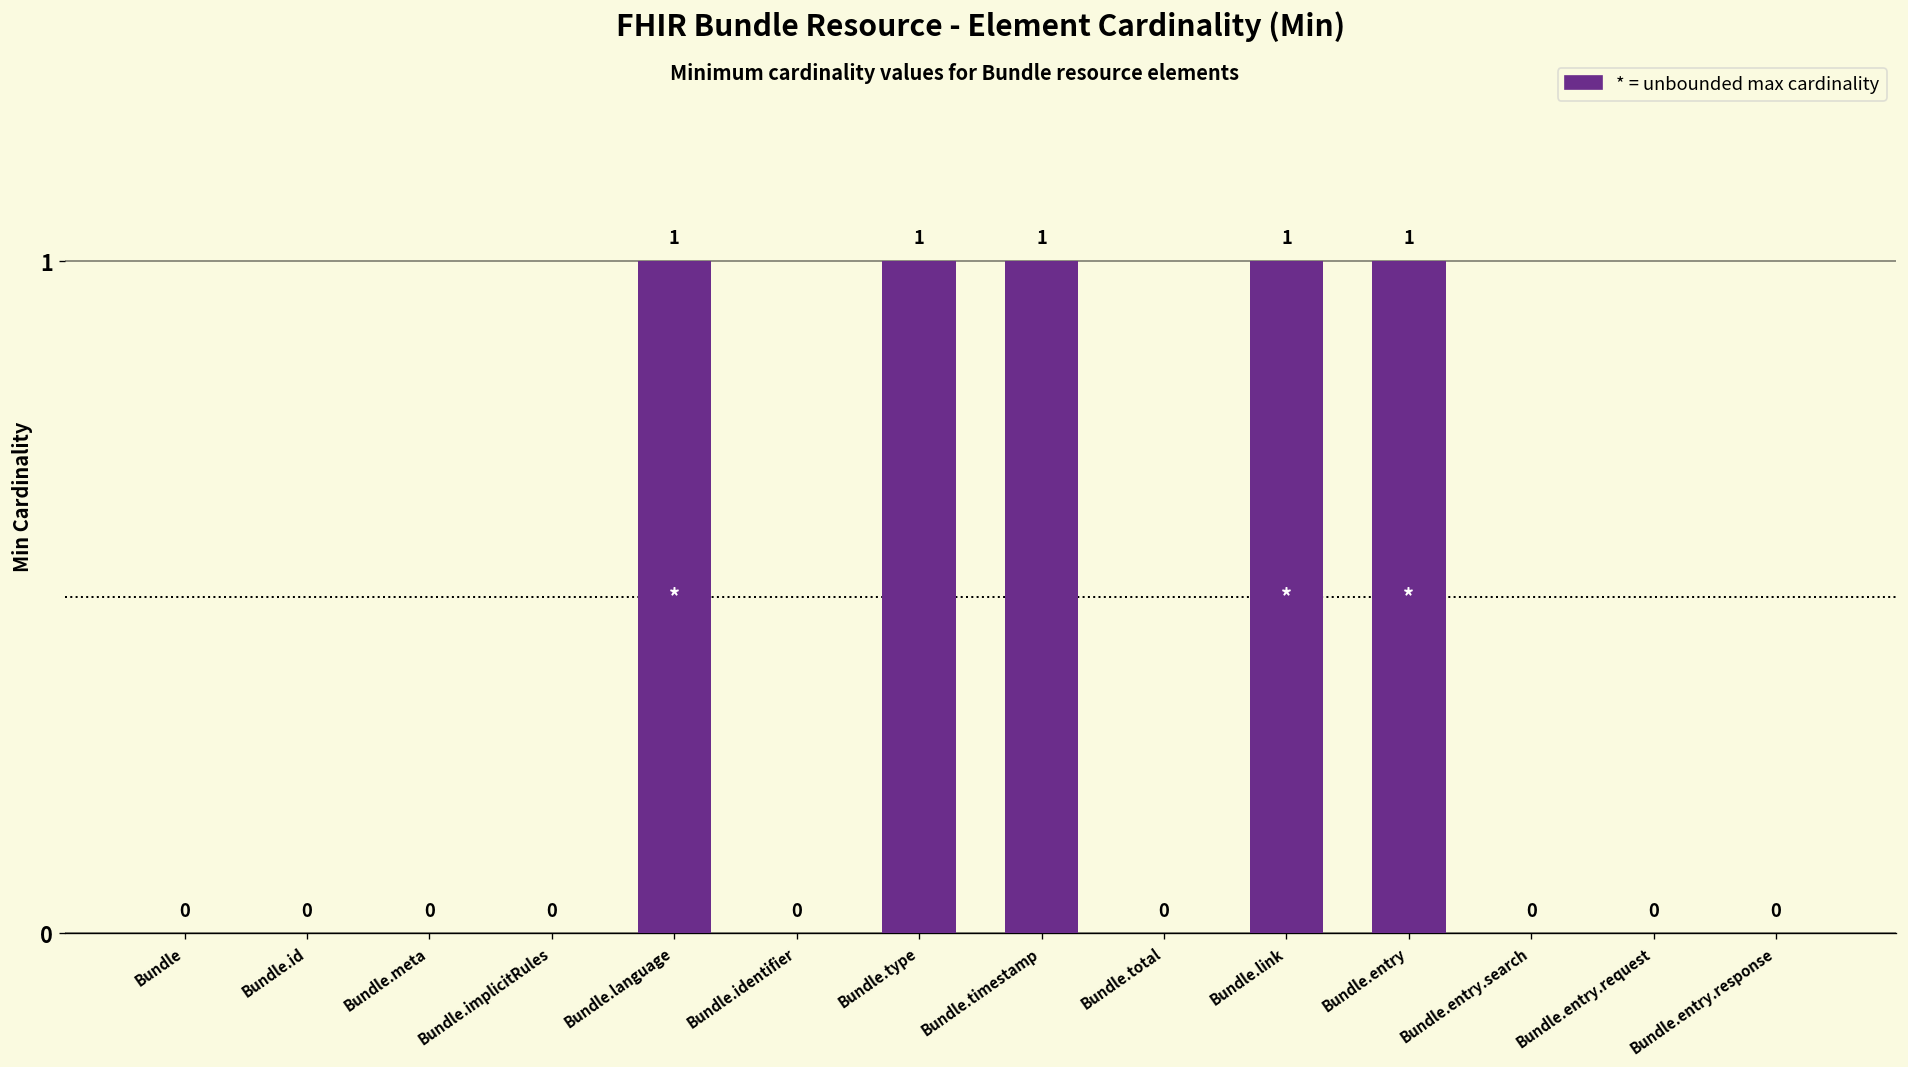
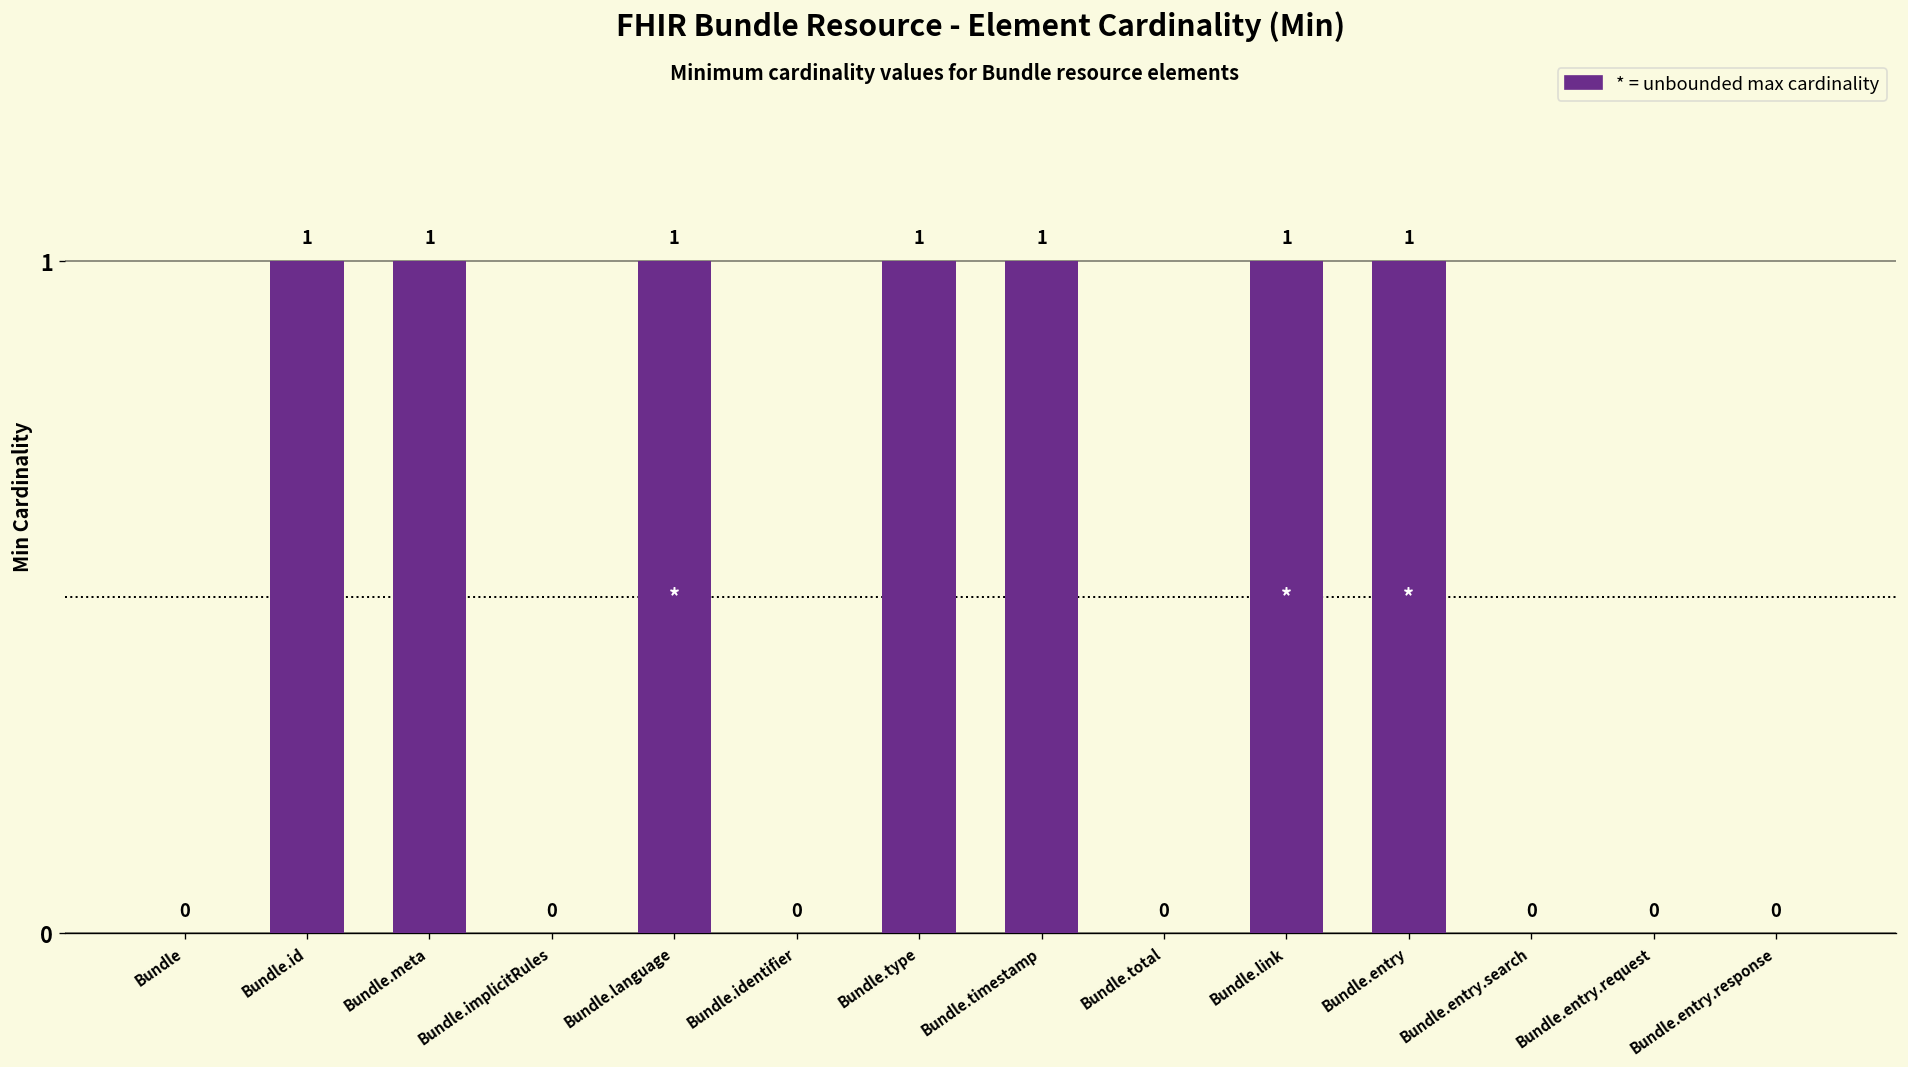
Bundle.id: 0 -> 1
Bundle.meta: 0 -> 1
